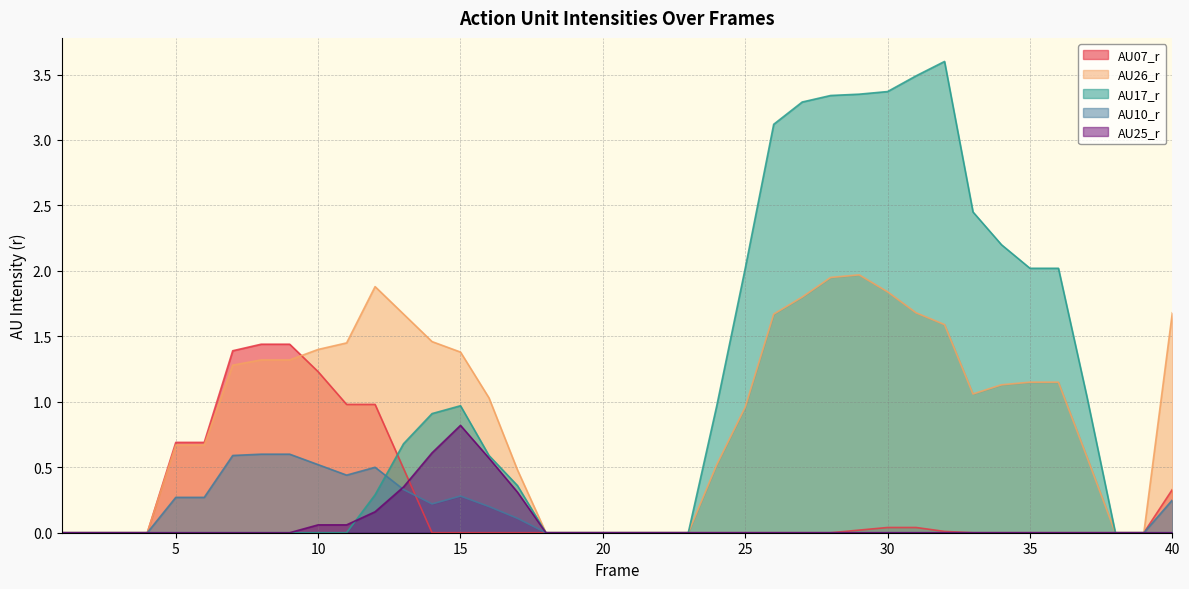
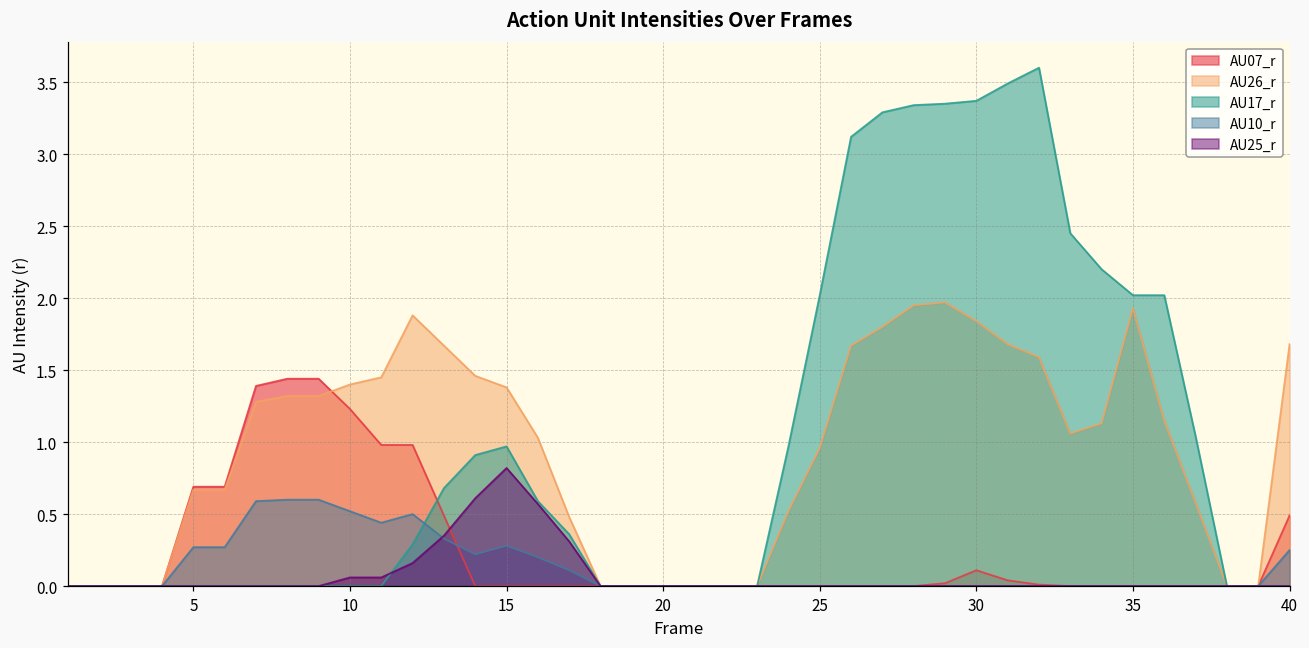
AU07_r, 30: 0.04 -> 0.11
AU26_r, 35: 1.15 -> 1.93
AU07_r, 40: 0.33 -> 0.49
